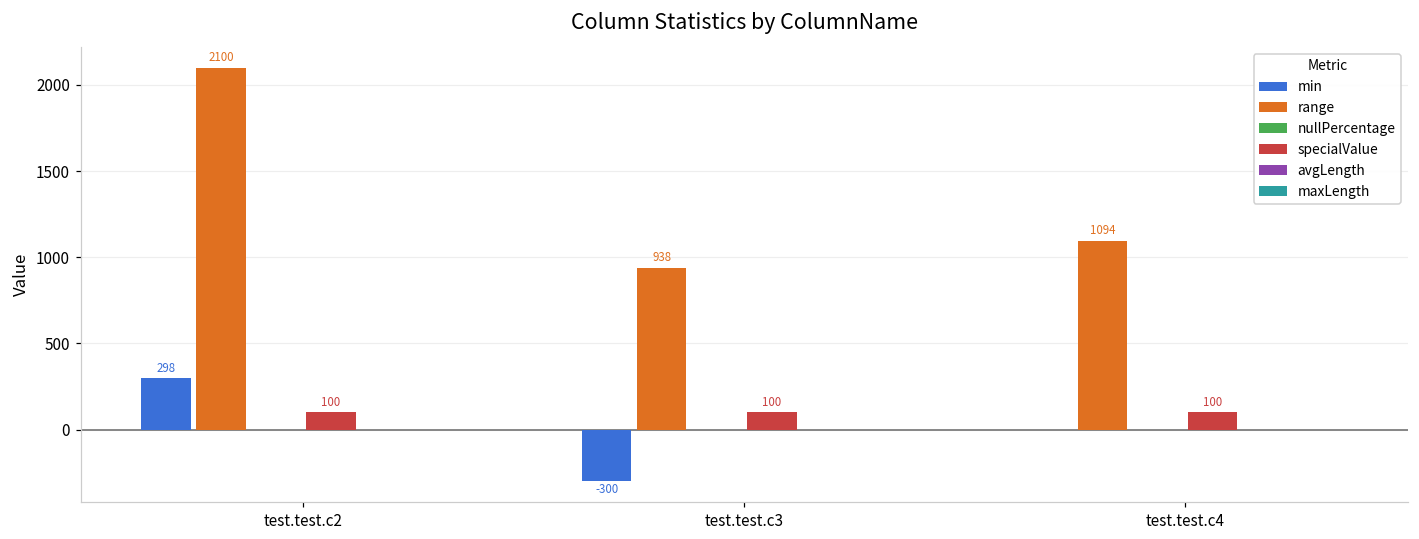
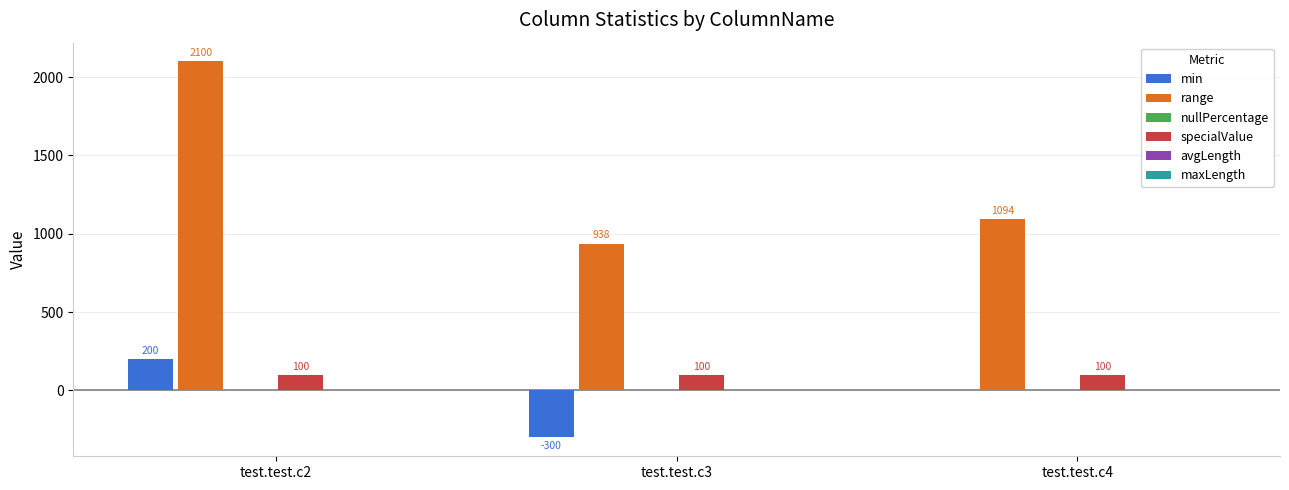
min, test.test.c2: 298 -> 200
